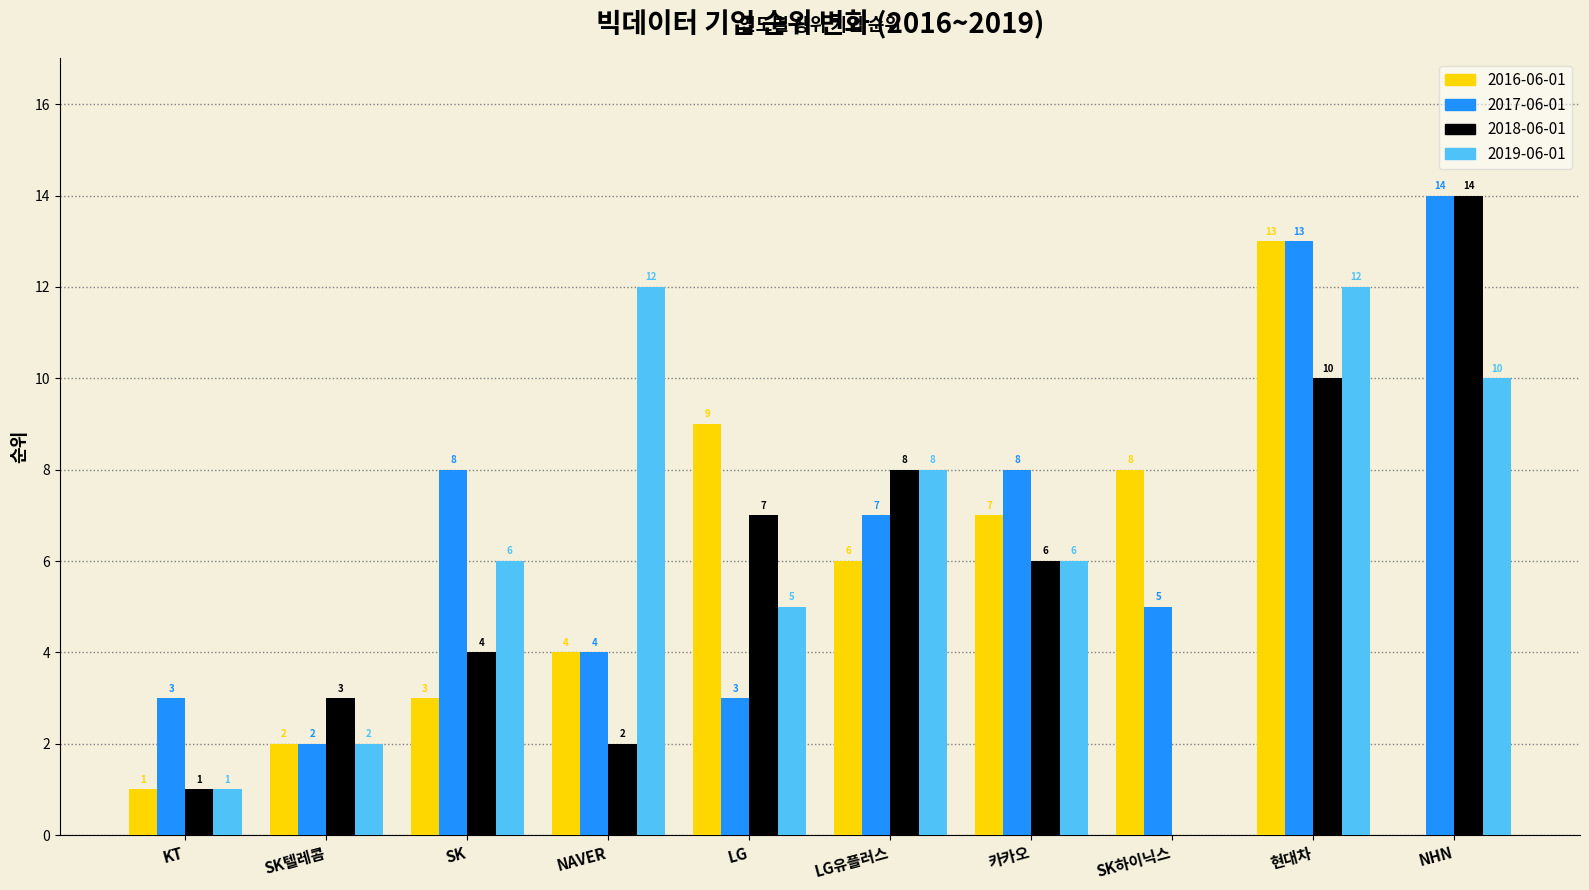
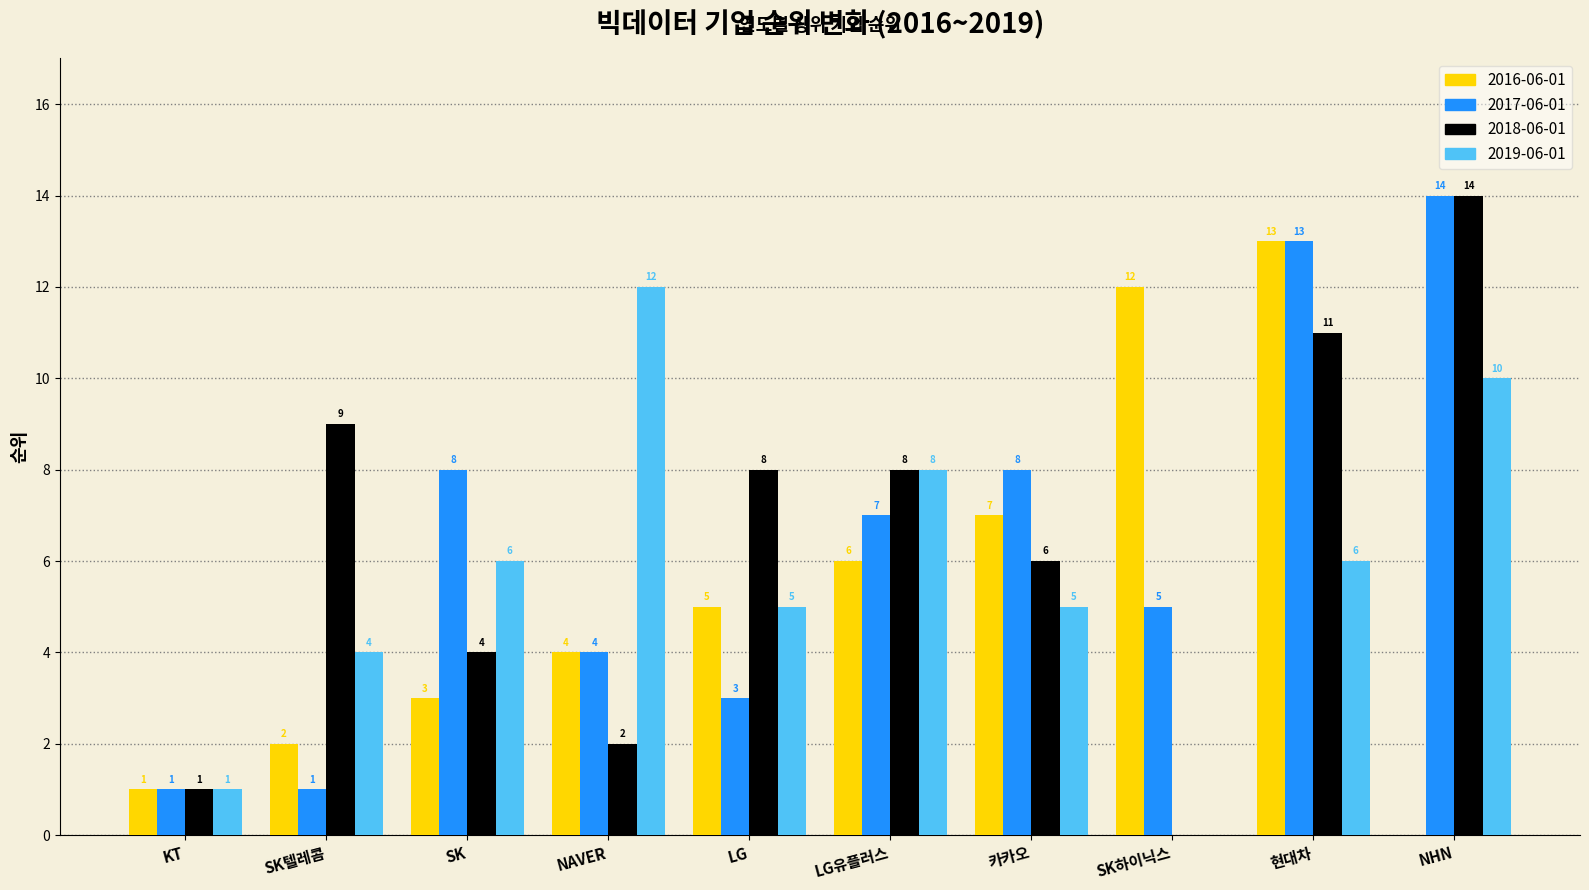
2017-06-01, KT: 3 -> 1
2017-06-01, SK텔레콤: 2 -> 1
2018-06-01, SK텔레콤: 3 -> 9
2019-06-01, SK텔레콤: 2 -> 4
2016-06-01, LG: 9 -> 5
2018-06-01, LG: 7 -> 8
2019-06-01, 카카오: 6 -> 5
2016-06-01, SK하이닉스: 8 -> 12
2018-06-01, 현대차: 10 -> 11
2019-06-01, 현대차: 12 -> 6
